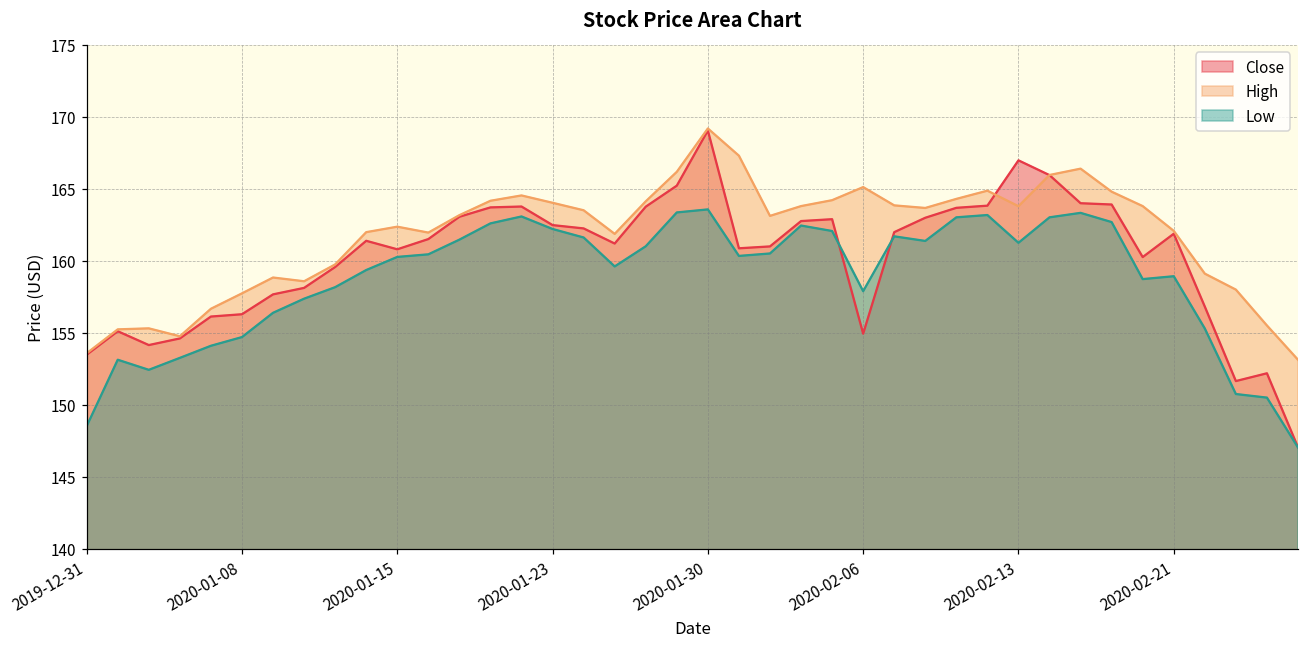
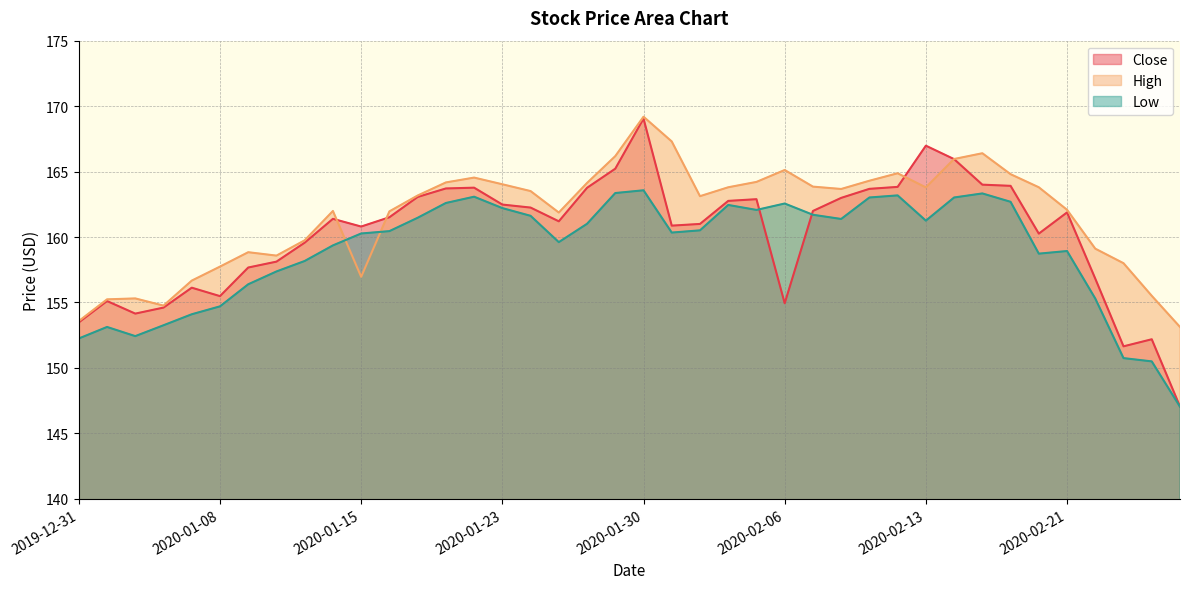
Low, 2019-12-31: 148.5 -> 152.3
Close, 2020-01-08: 156.3 -> 155.5
High, 2020-01-15: 162.4 -> 157.0
Low, 2020-02-06: 157.9 -> 162.6
